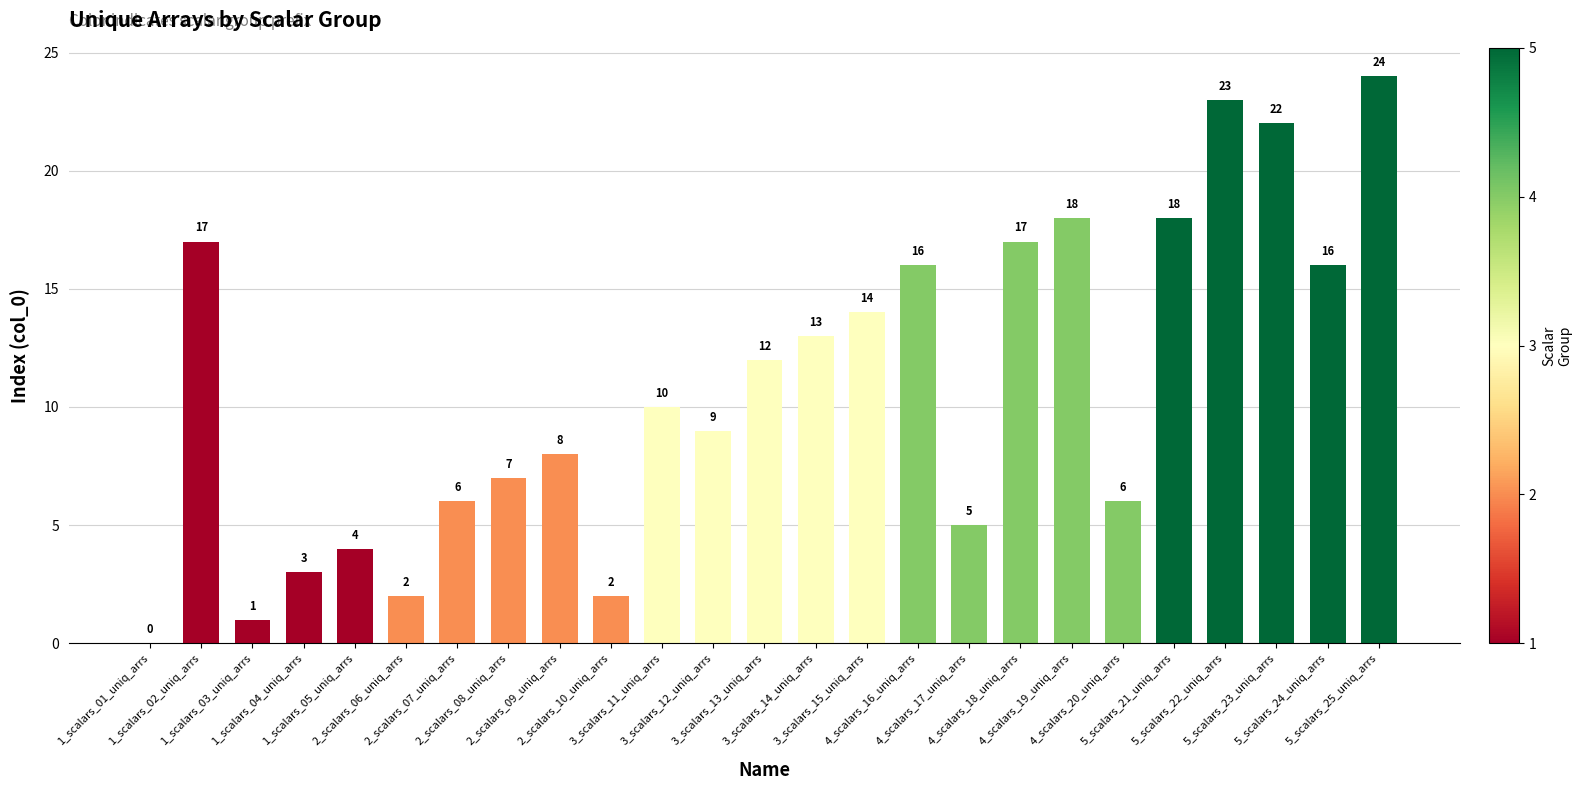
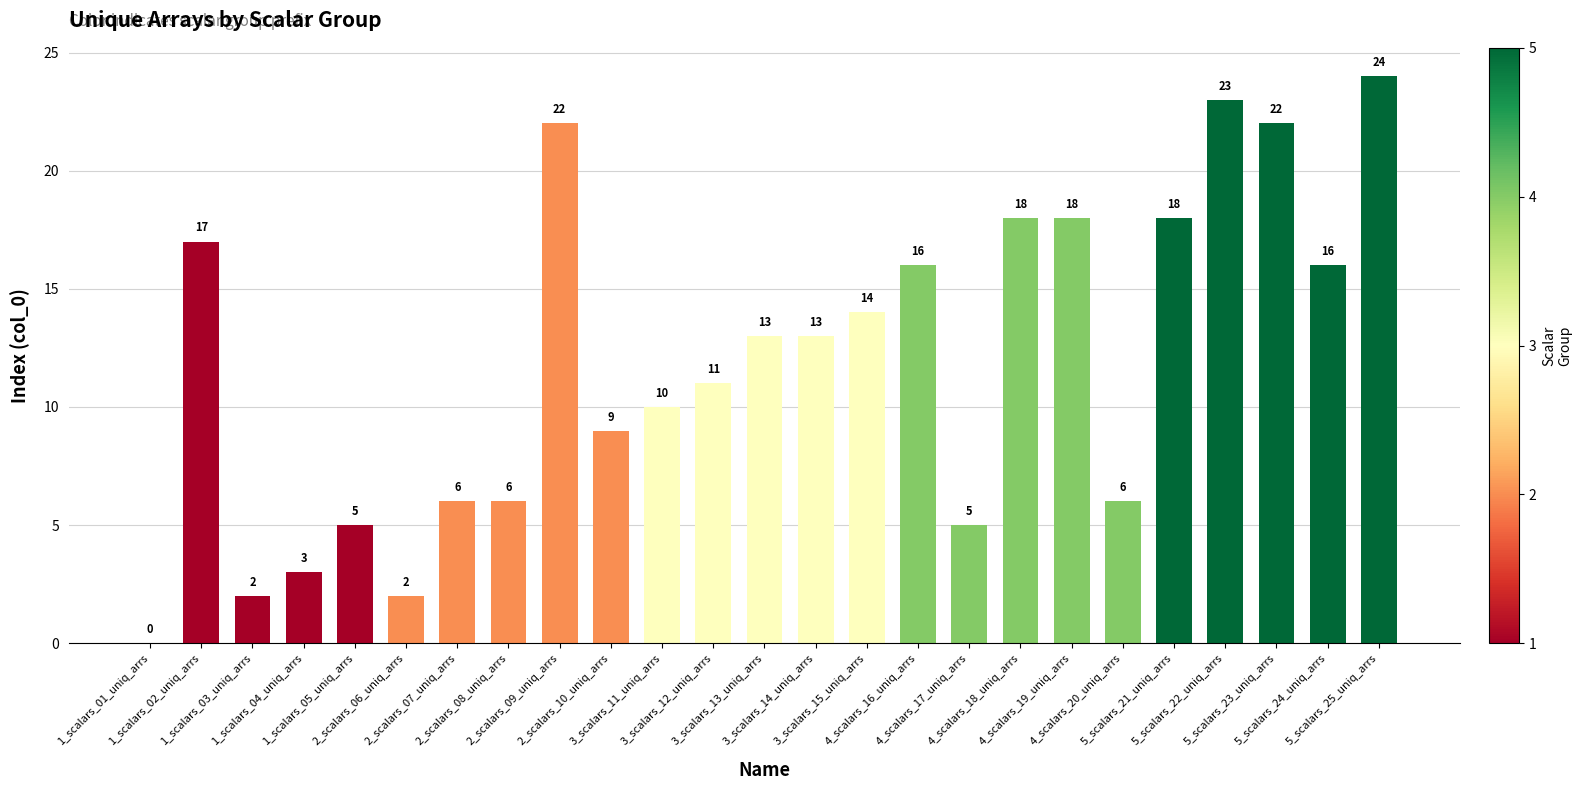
1_scalars_03_uniq_arrs: 1 -> 2
1_scalars_05_uniq_arrs: 4 -> 5
2_scalars_08_uniq_arrs: 7 -> 6
2_scalars_09_uniq_arrs: 8 -> 22
2_scalars_10_uniq_arrs: 2 -> 9
3_scalars_12_uniq_arrs: 9 -> 11
3_scalars_13_uniq_arrs: 12 -> 13
4_scalars_18_uniq_arrs: 17 -> 18
